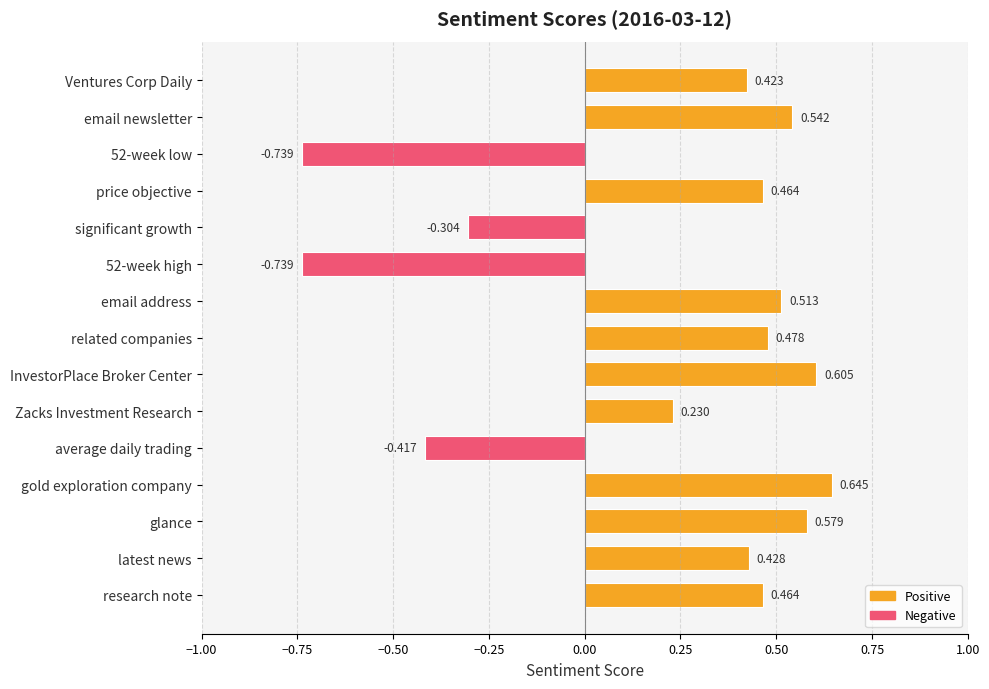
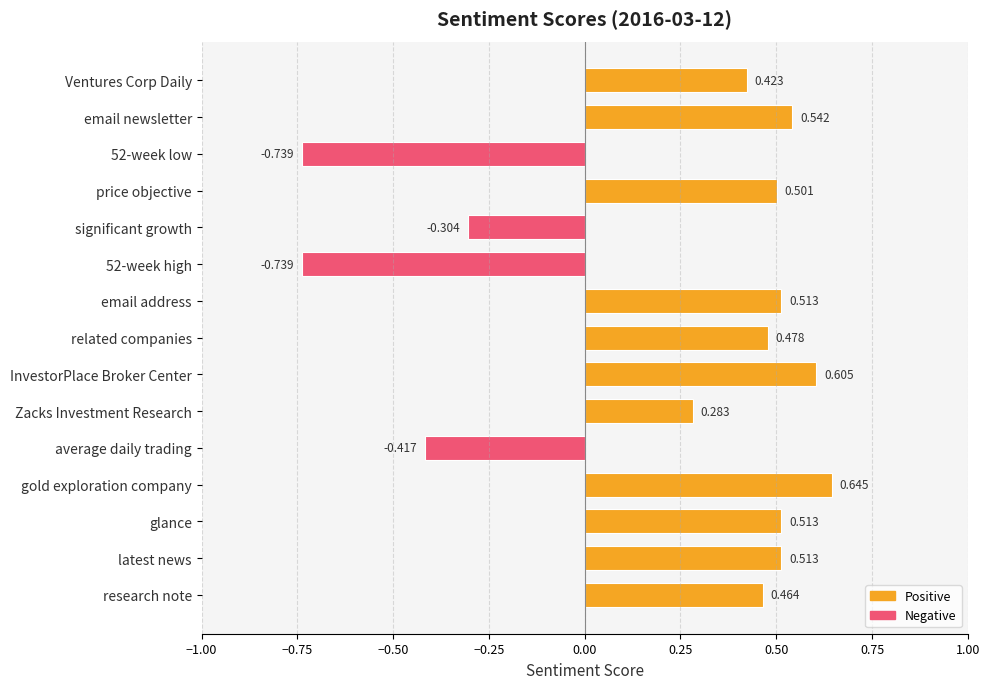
price objective: 0.464 -> 0.501
Zacks Investment Research: 0.230 -> 0.283
glance: 0.579 -> 0.513
latest news: 0.428 -> 0.513
